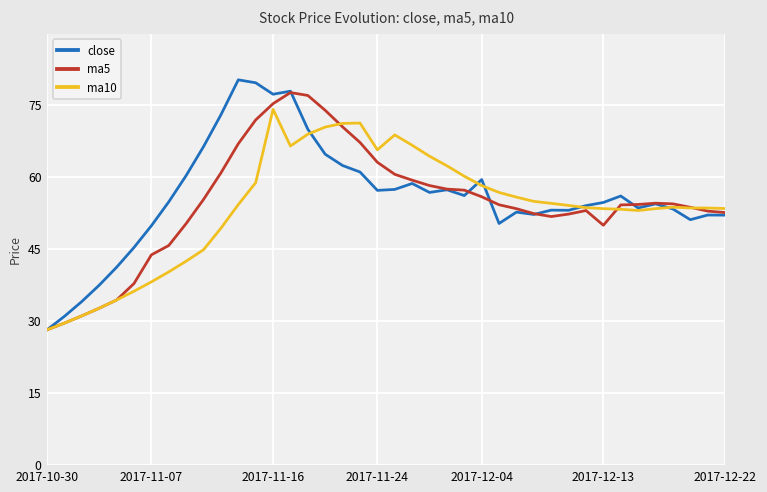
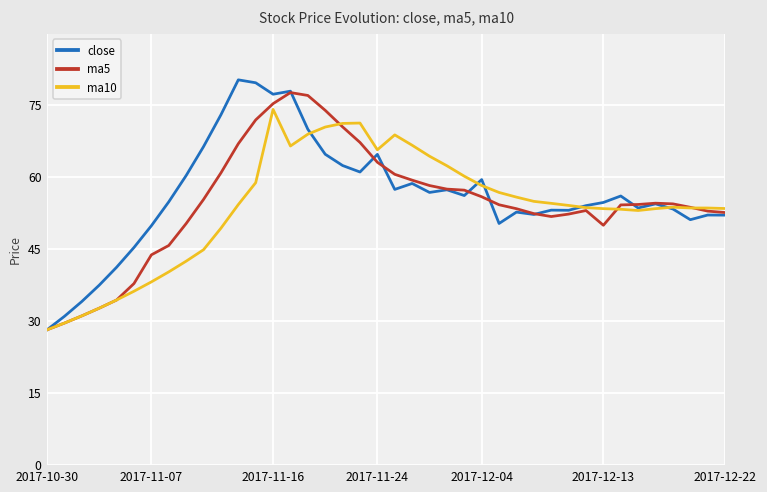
close, 2017-11-24: 57 -> 65
